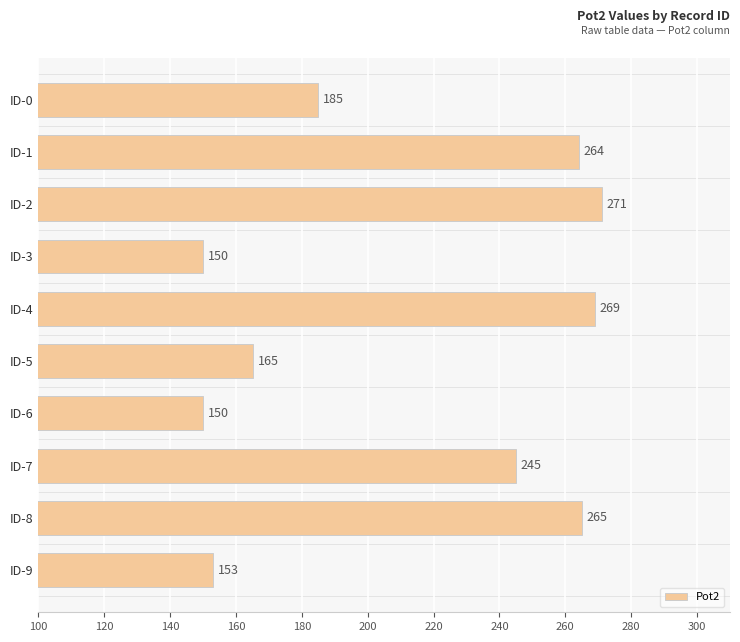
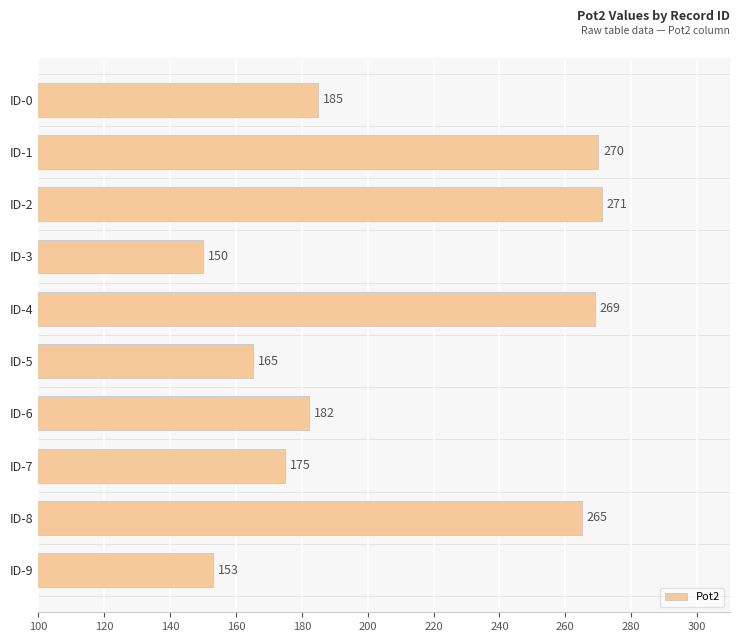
ID-1: 264 -> 270
ID-6: 150 -> 182
ID-7: 245 -> 175
